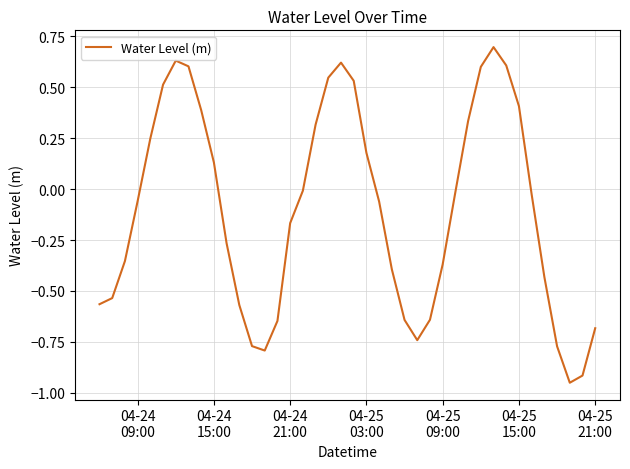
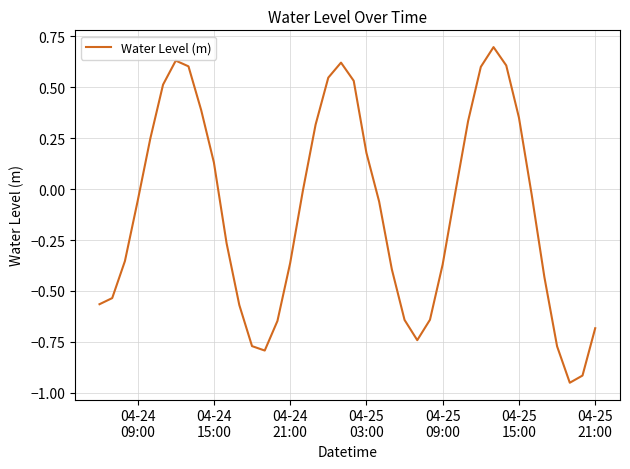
04-24 21:00: -0.17 -> -0.36
04-25 15:00: 0.41 -> 0.35
